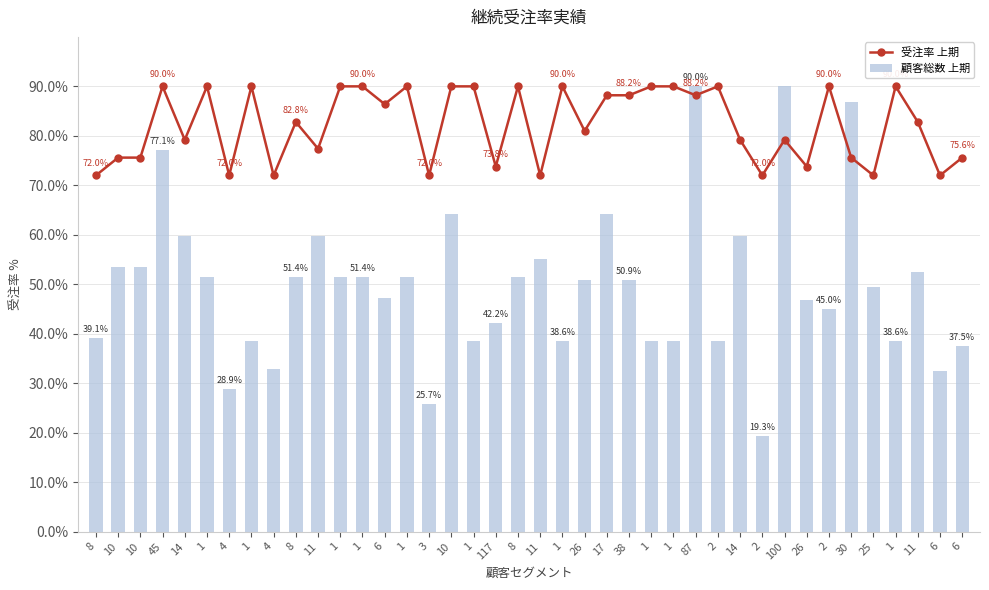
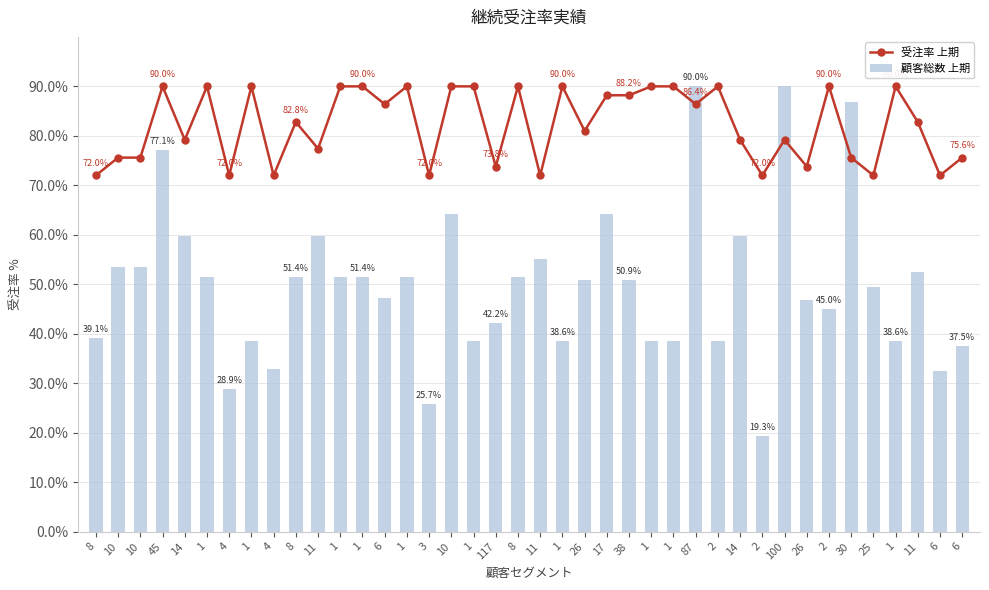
受注率 上期, 87: 88.2% -> 86.4%
